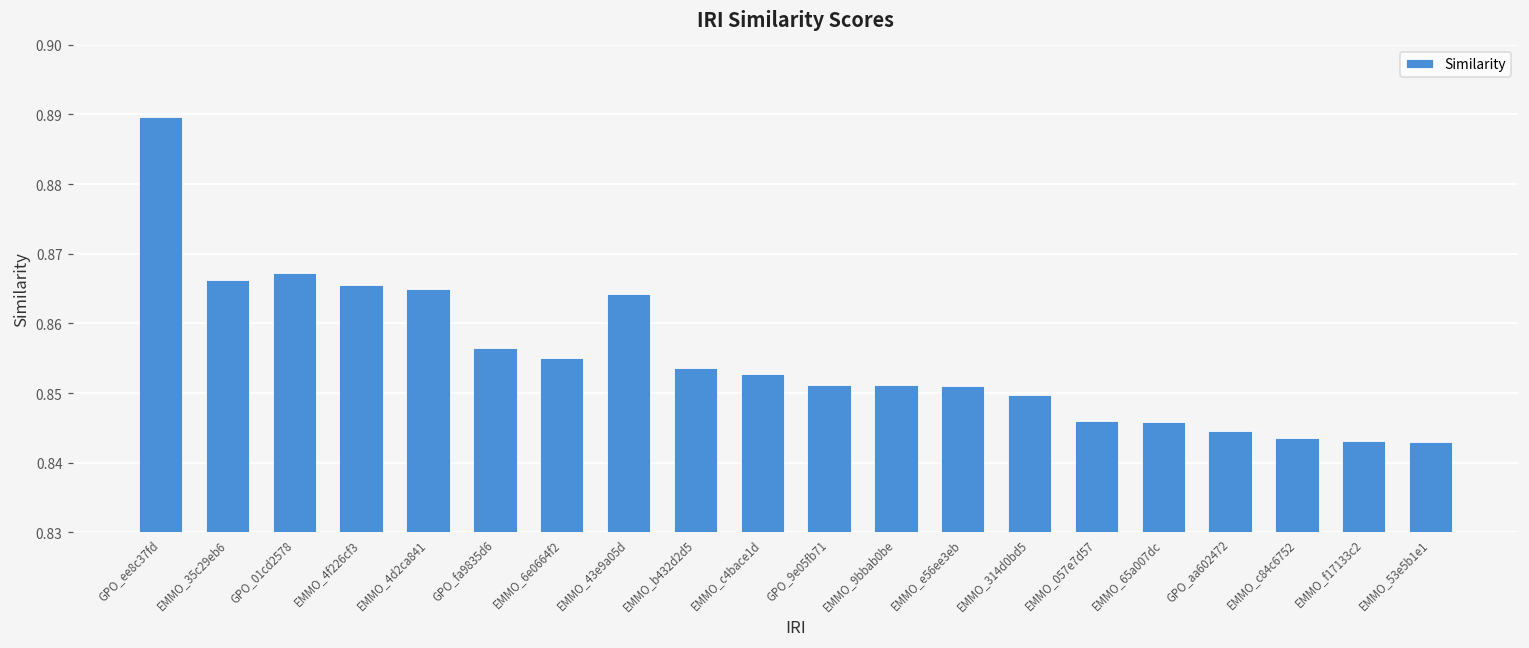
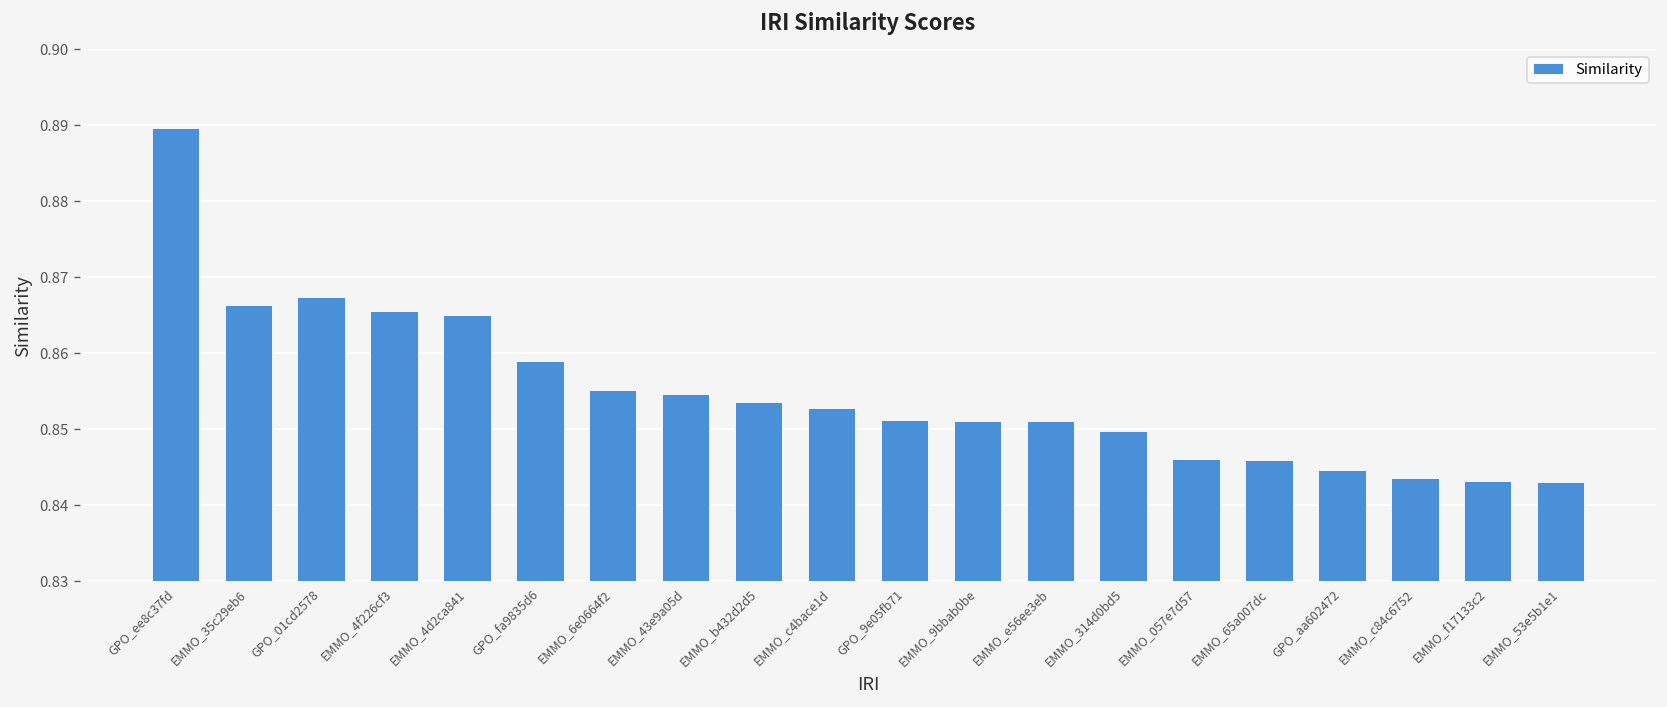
GPO_fa9835d6: 0.857 -> 0.859
EMMO_43e9a05d: 0.864 -> 0.855
